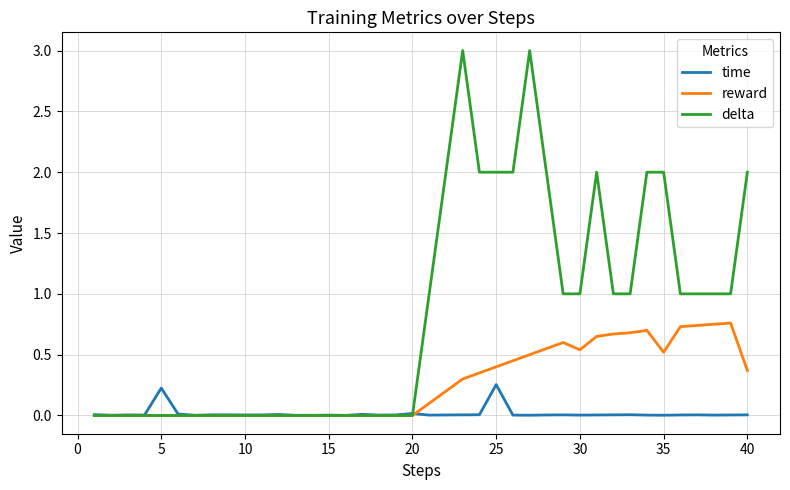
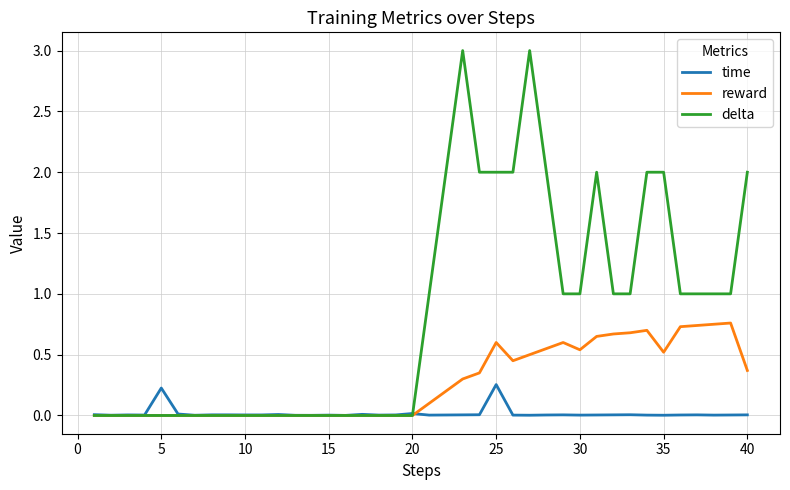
reward, 25: 0.4 -> 0.6
